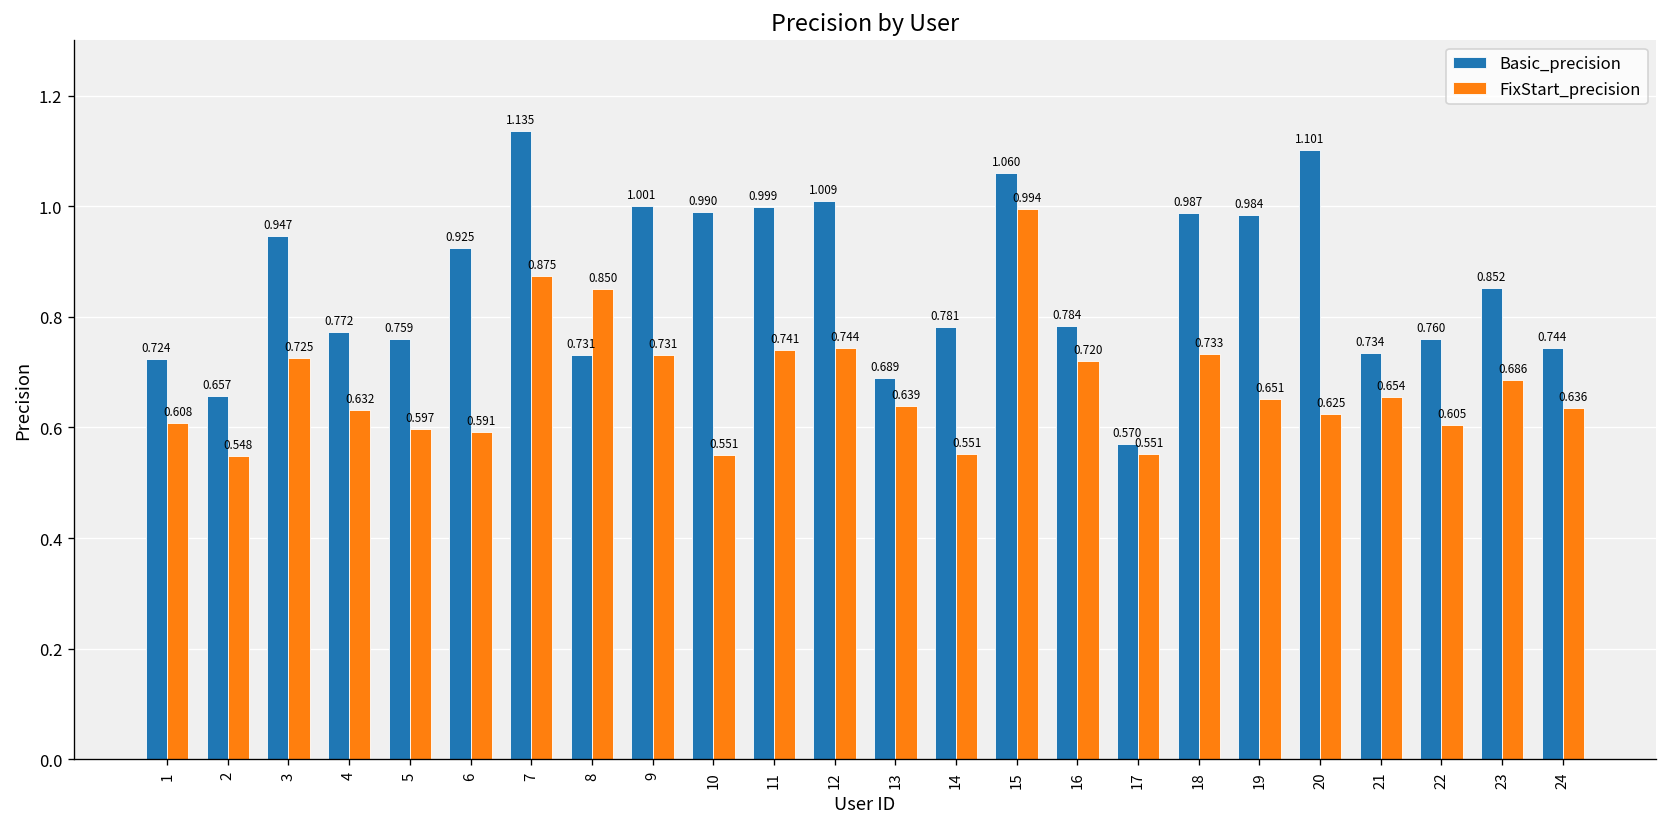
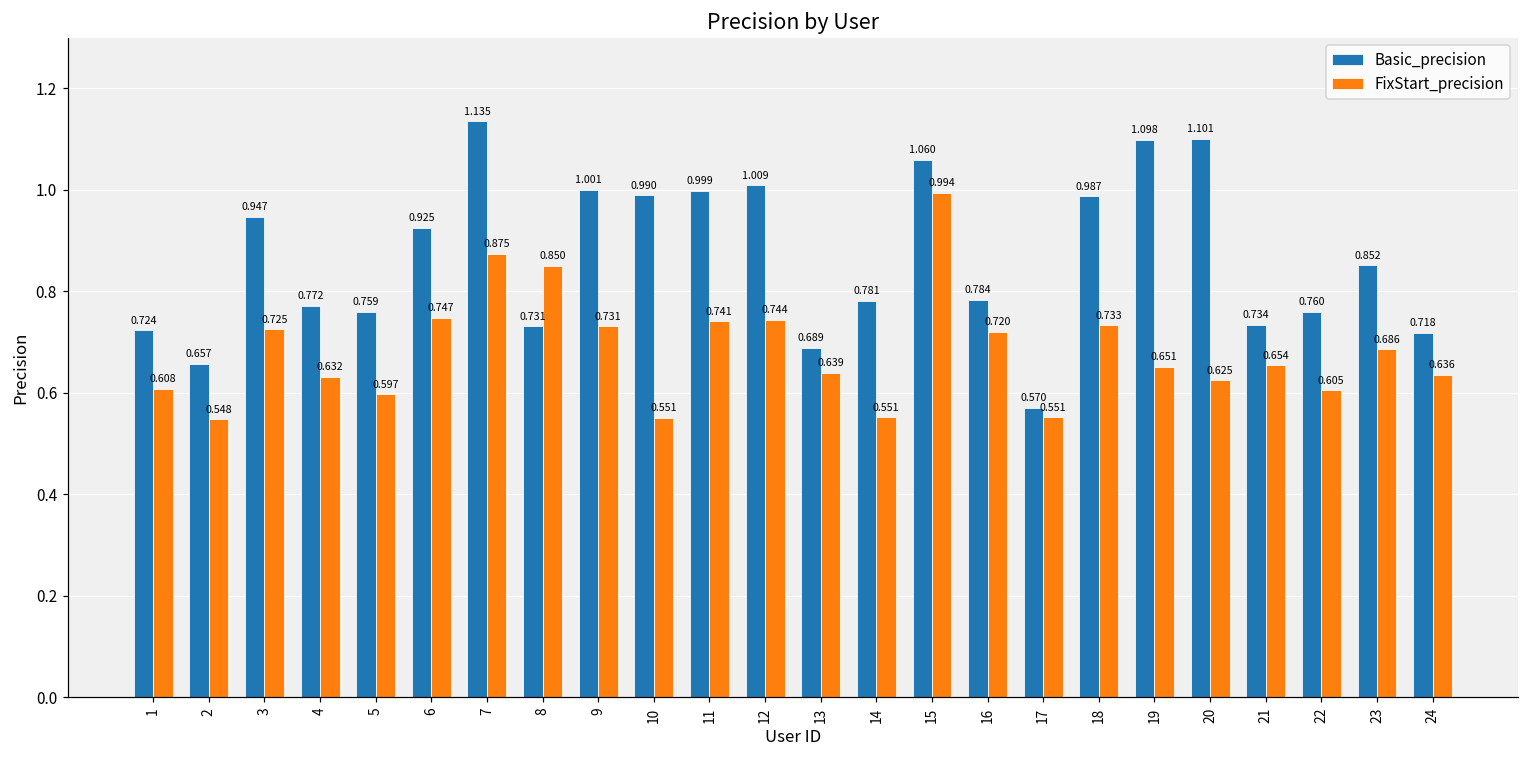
FixStart_precision, 6: 0.591 -> 0.747
Basic_precision, 19: 0.984 -> 1.098
Basic_precision, 24: 0.744 -> 0.718
